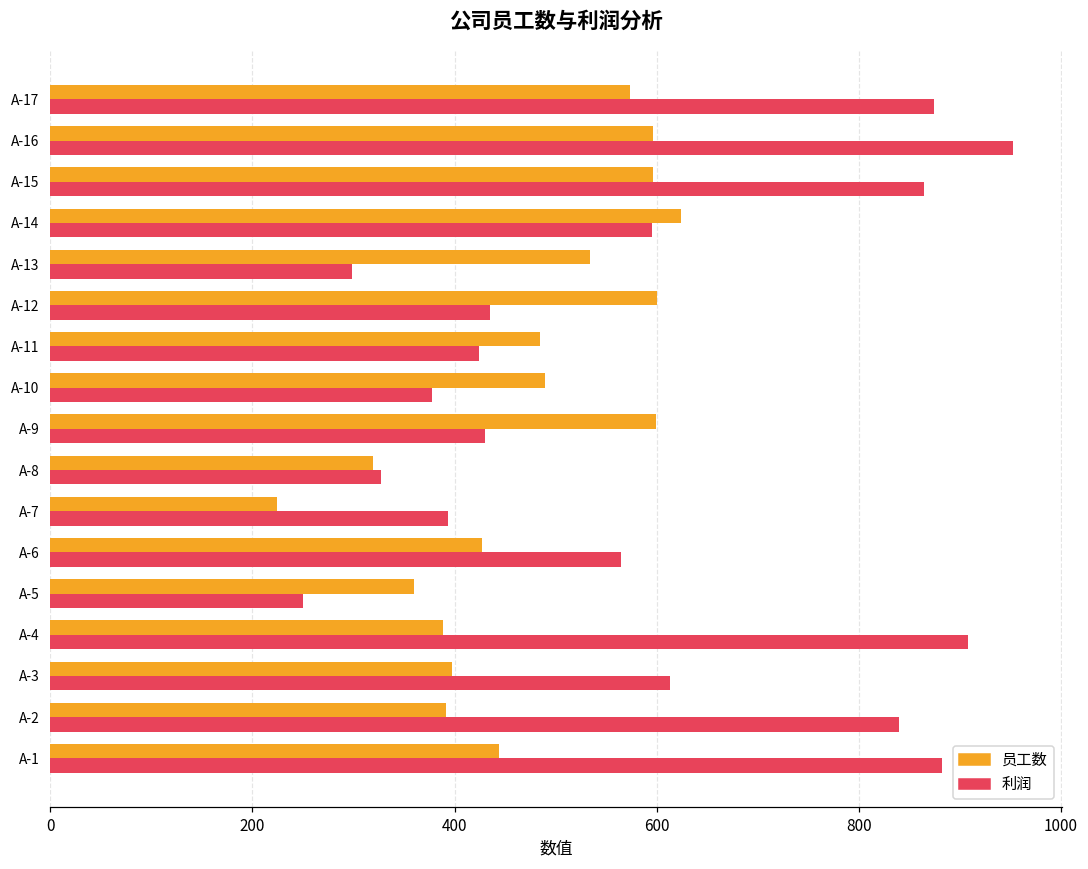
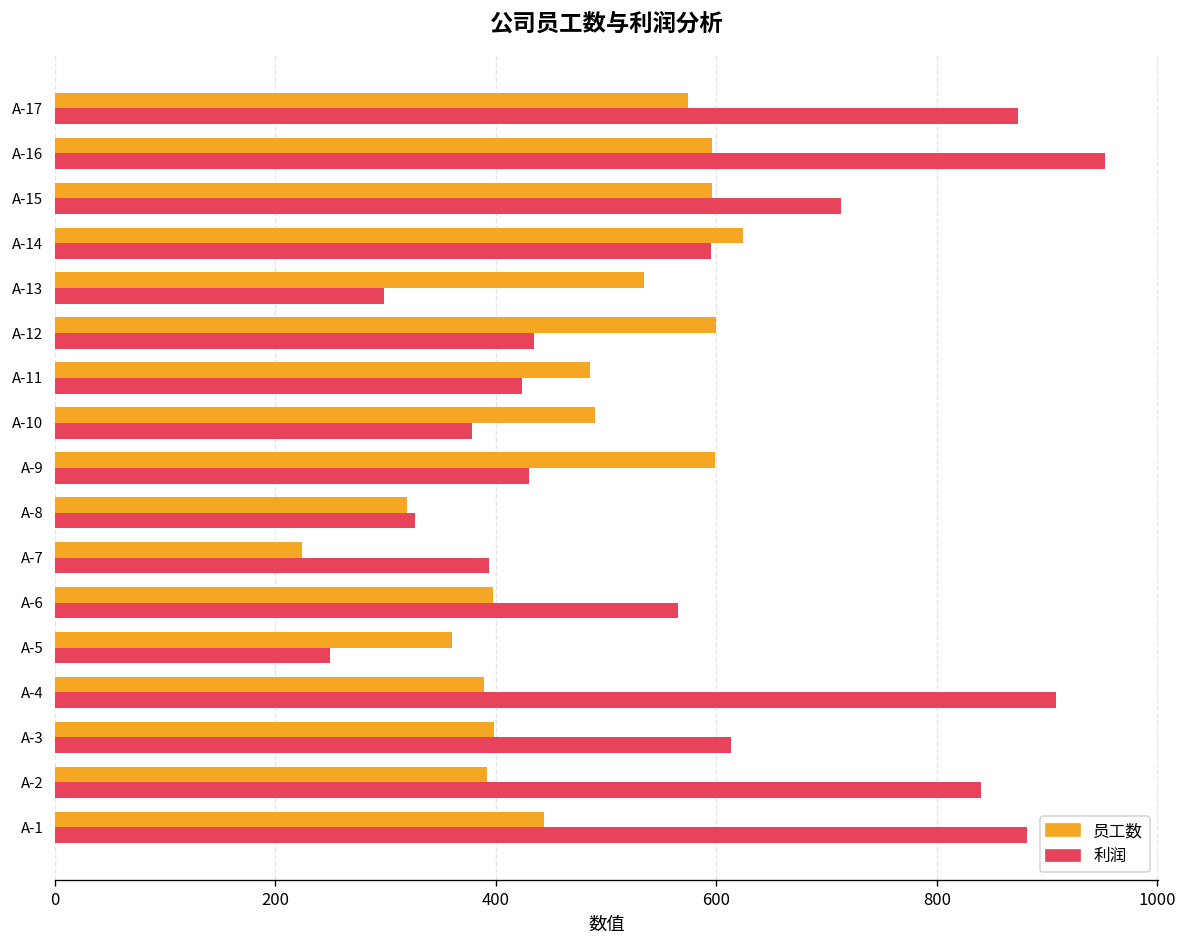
利润, A-15: 870 -> 710
员工数, A-6: 430 -> 400
